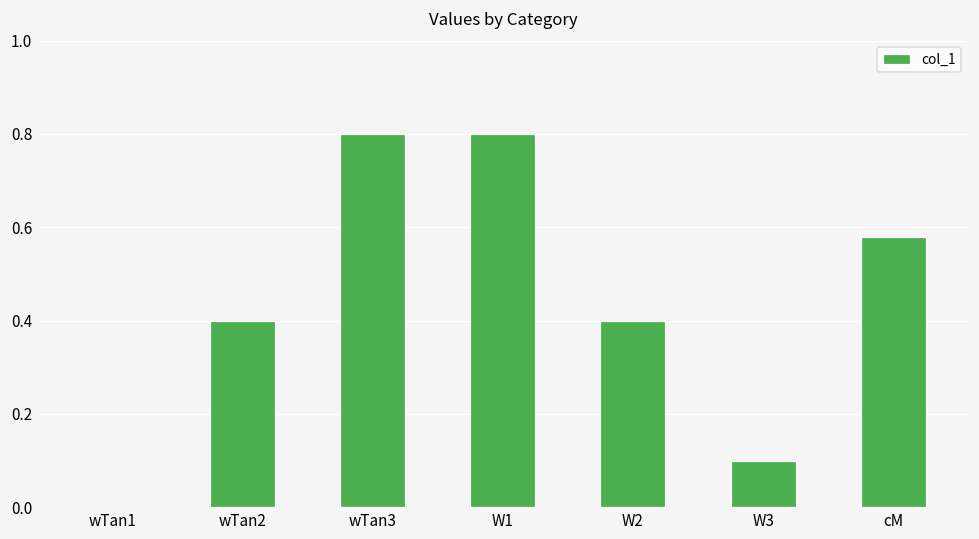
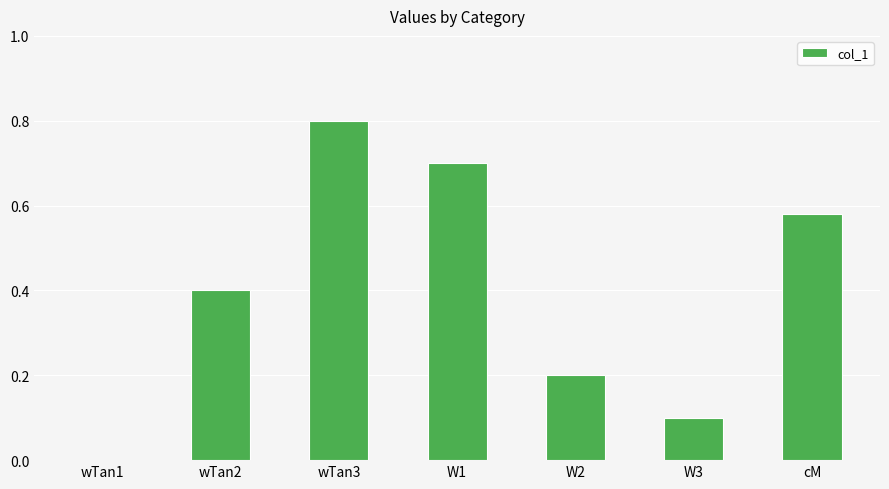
W1: 0.8 -> 0.7
W2: 0.4 -> 0.2
